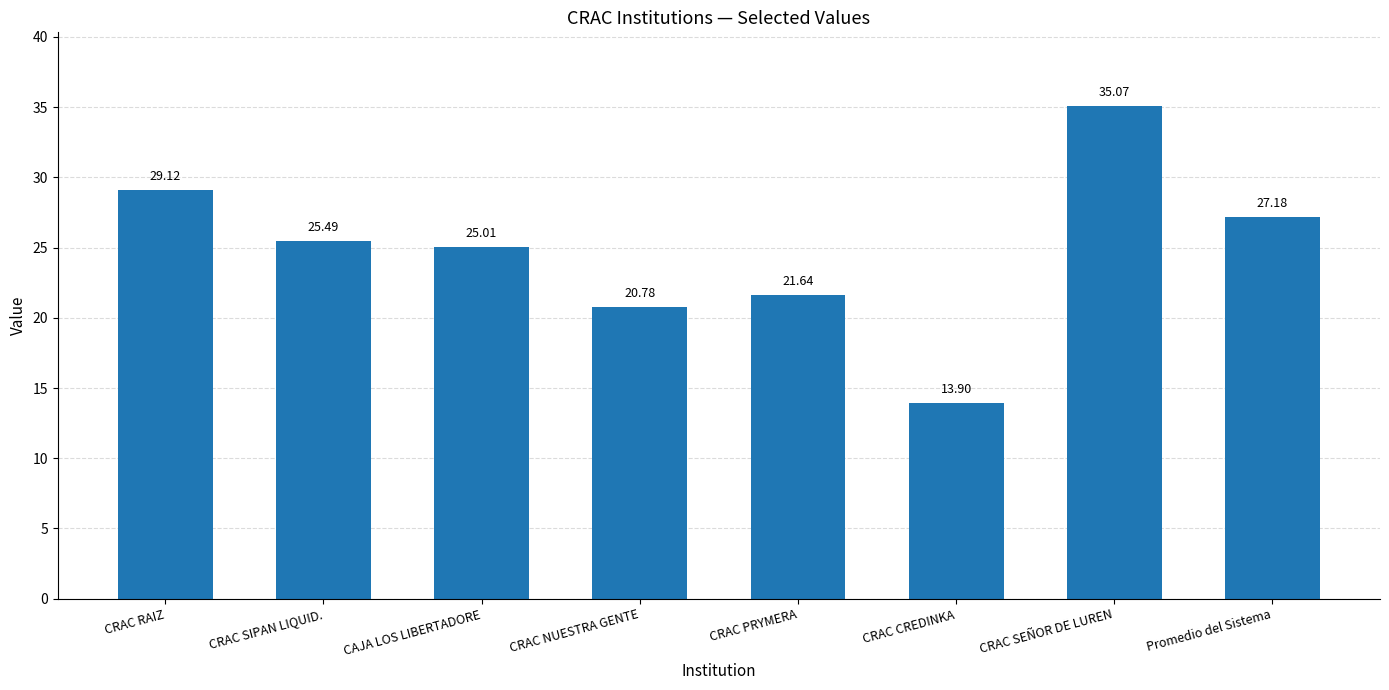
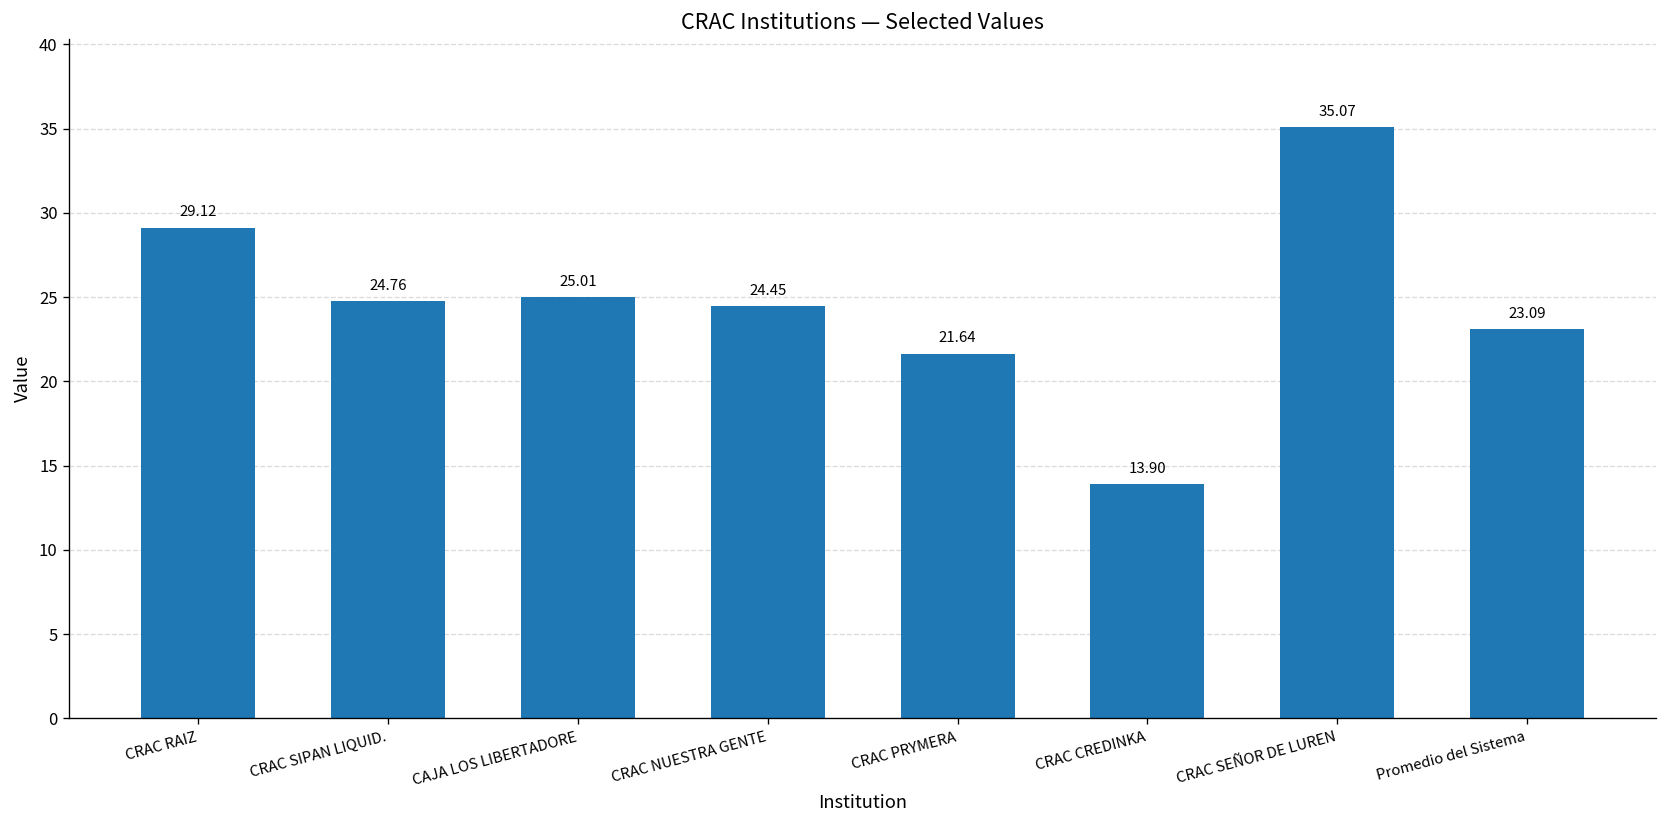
CRAC SIPAN LIQUID.: 25.49 -> 24.76
CRAC NUESTRA GENTE: 20.78 -> 24.45
Promedio del Sistema: 27.18 -> 23.09
